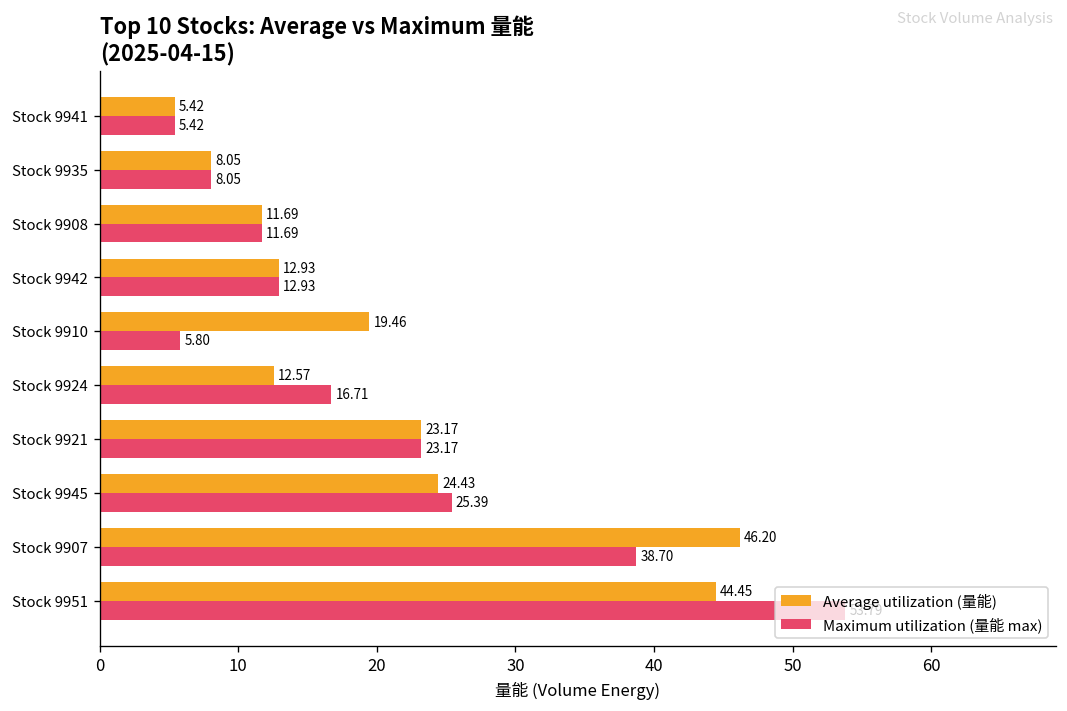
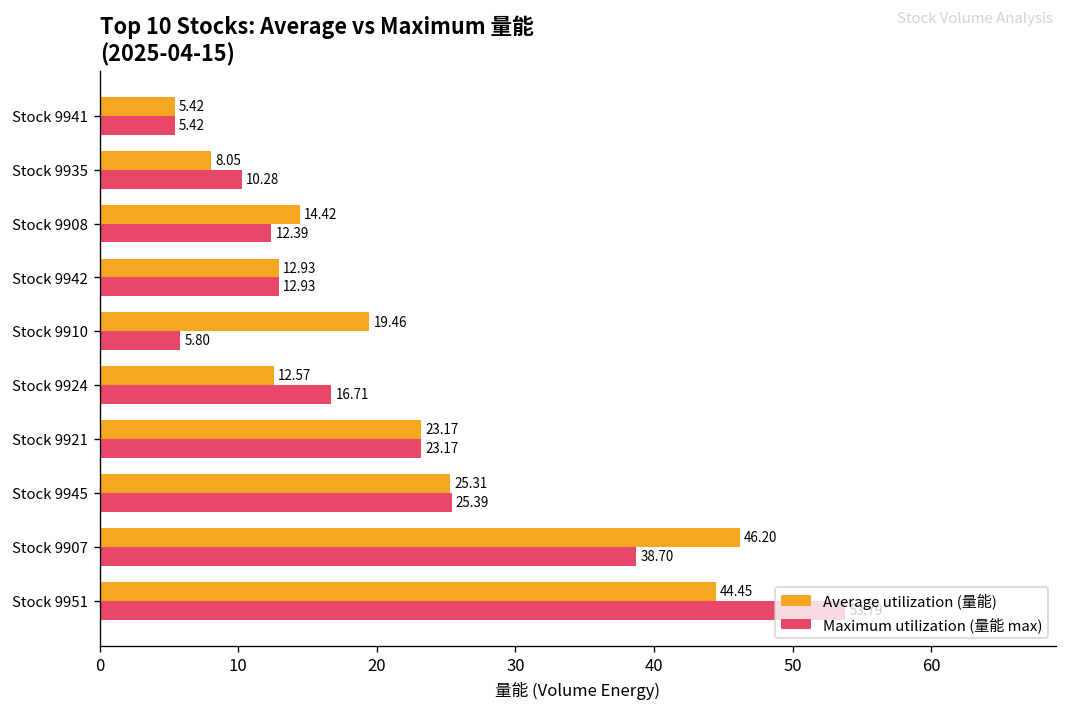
Maximum utilization (量能 max), Stock 9935: 8.05 -> 10.28
Average utilization (量能), Stock 9908: 11.69 -> 14.42
Maximum utilization (量能 max), Stock 9908: 11.69 -> 12.39
Average utilization (量能), Stock 9945: 24.43 -> 25.31
